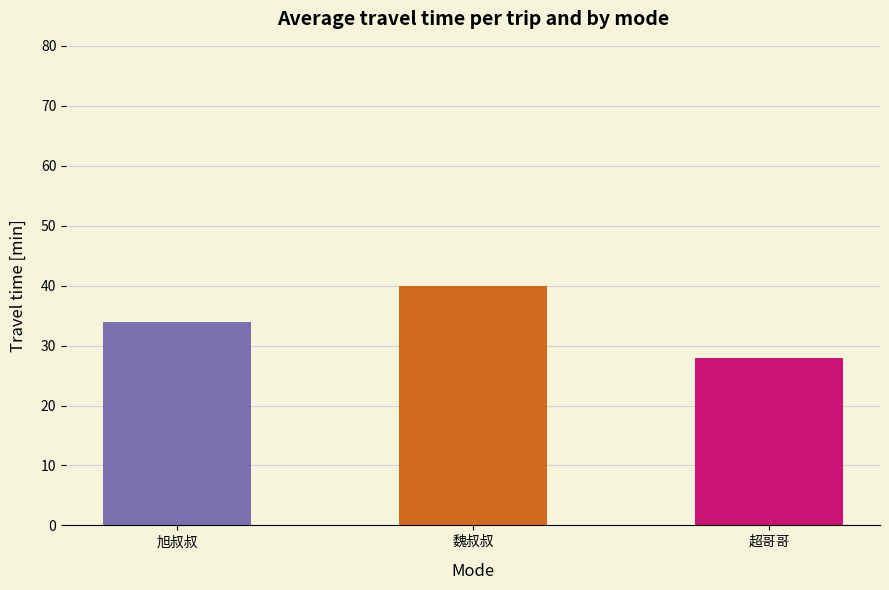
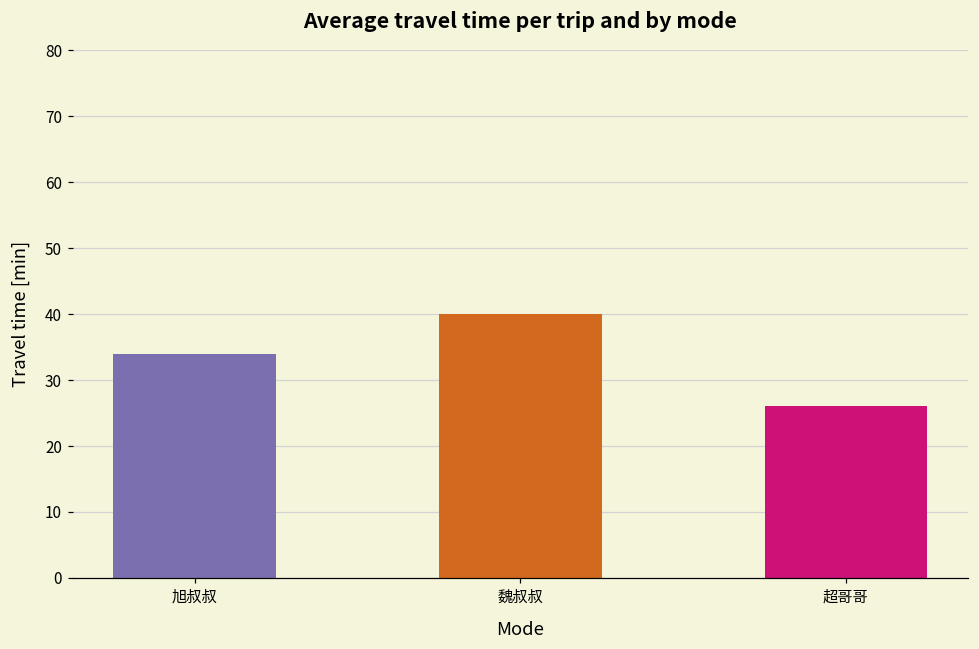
超哥哥: 28 -> 26
